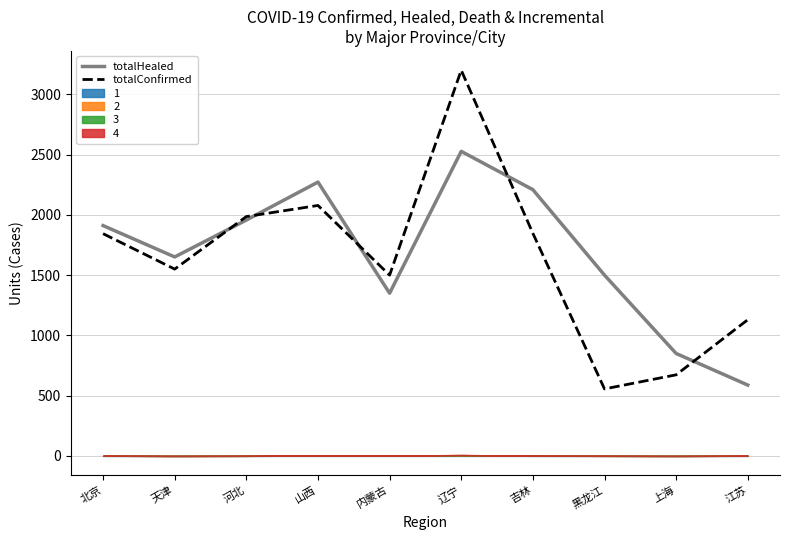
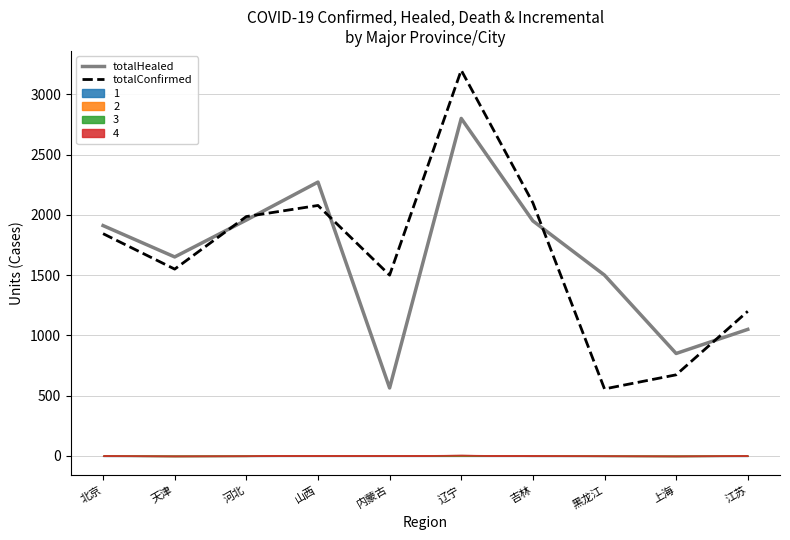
totalHealed, 内蒙古: 1350 -> 560
totalHealed, 辽宁: 2530 -> 2800
totalHealed, 吉林: 2210 -> 1950
totalConfirmed, 吉林: 1850 -> 2100
totalHealed, 江苏: 590 -> 1050
totalConfirmed, 江苏: 1130 -> 1200
